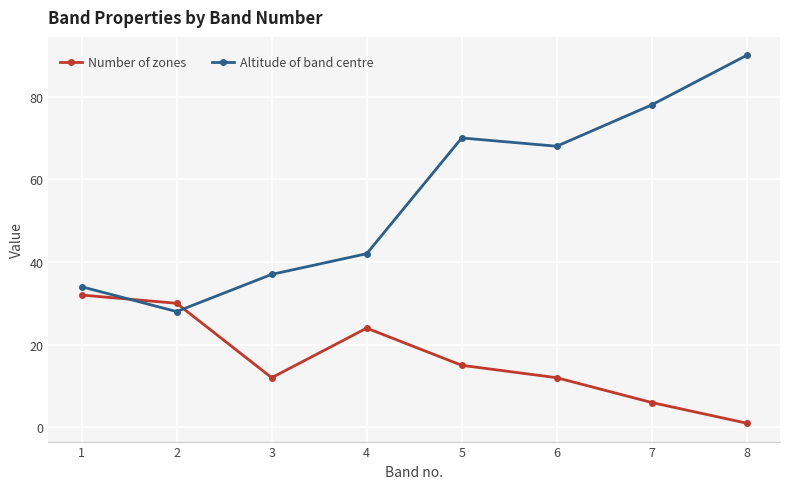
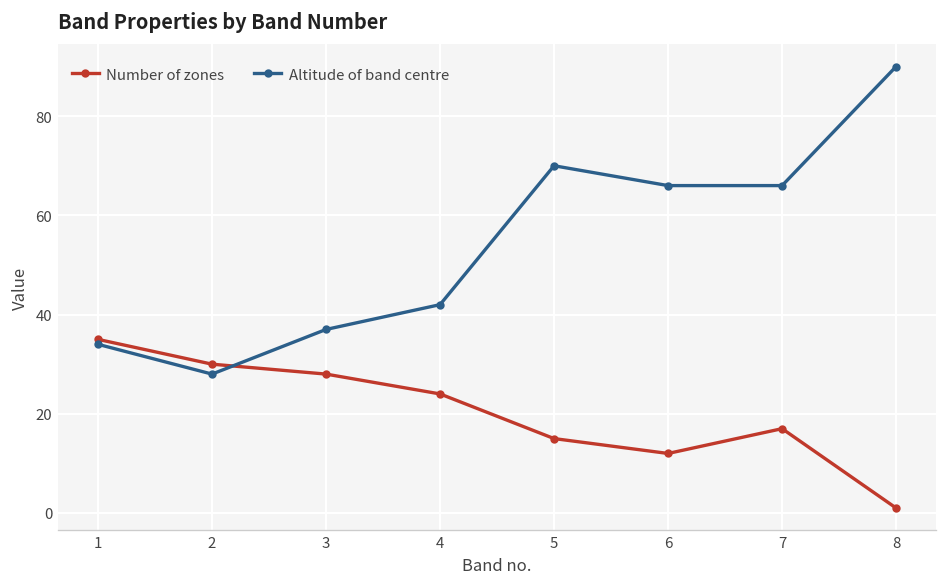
Number of zones, 1: 32 -> 35
Number of zones, 3: 12 -> 28
Altitude of band centre, 6: 68 -> 66
Number of zones, 7: 6 -> 17
Altitude of band centre, 7: 78 -> 66
